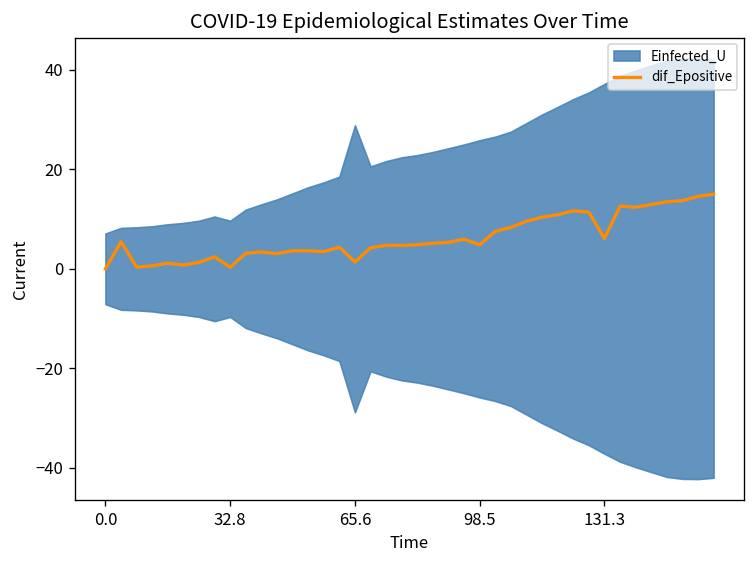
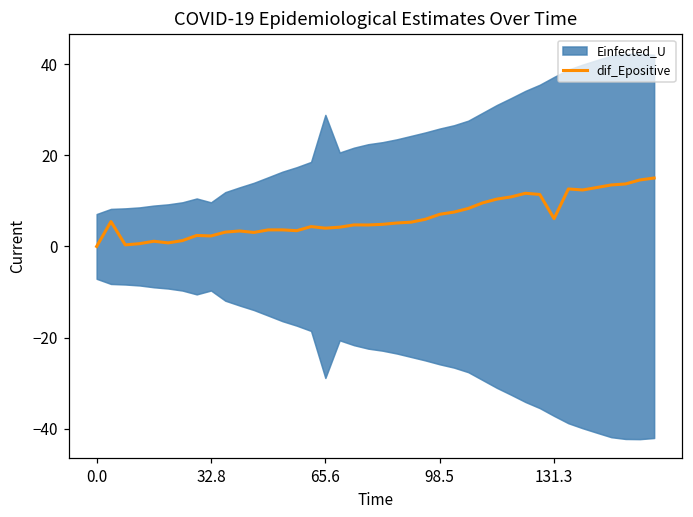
dif_Epositive, 32.8: 0 -> 2
dif_Epositive, 65.6: 1 -> 4
dif_Epositive, 98.5: 5 -> 7
